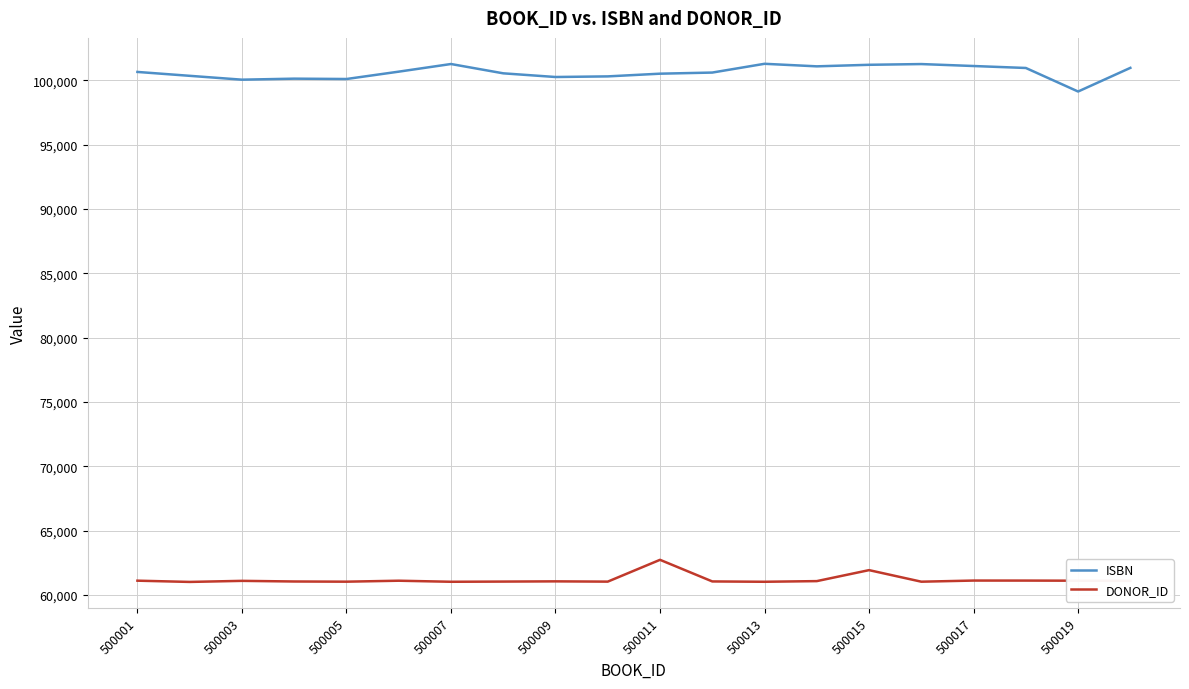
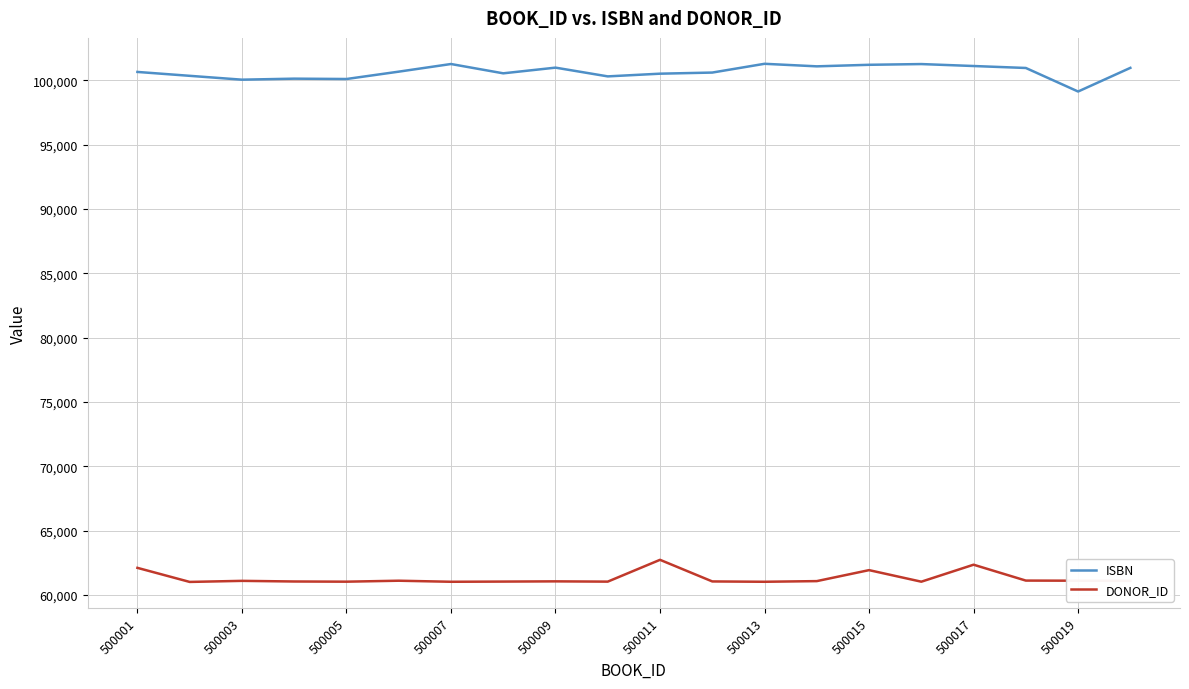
DONOR_ID, 500001: 61,100 -> 62,100
ISBN, 500009: 100,300 -> 101,000
DONOR_ID, 500017: 61,100 -> 62,300
